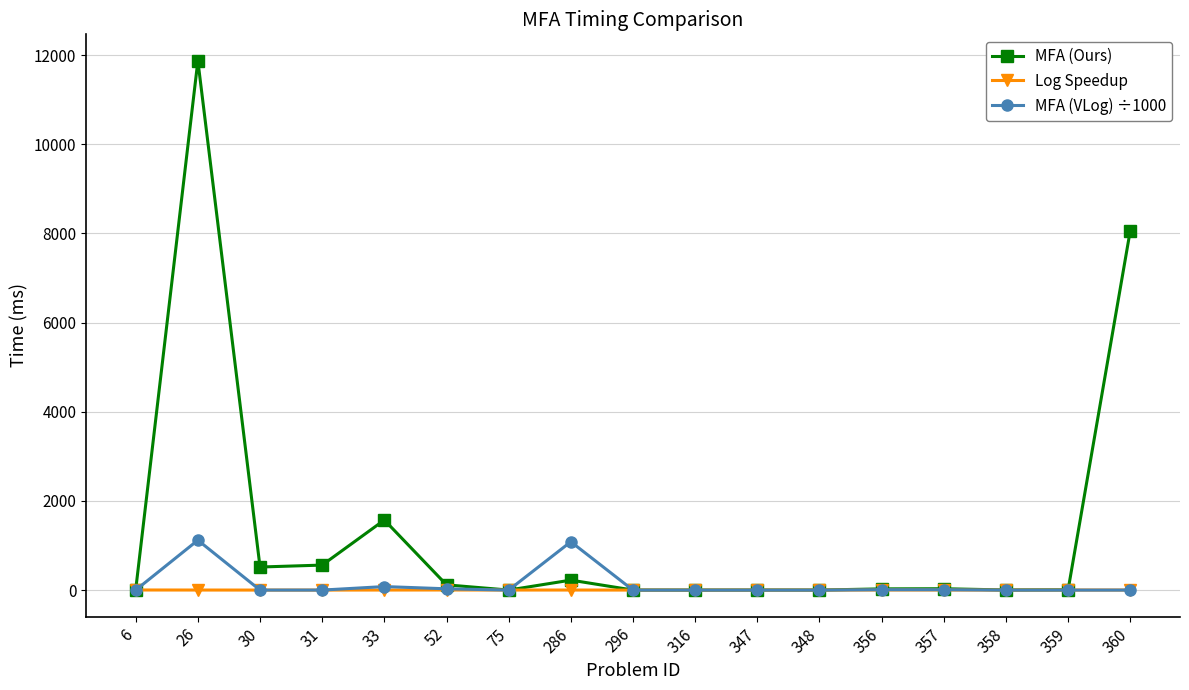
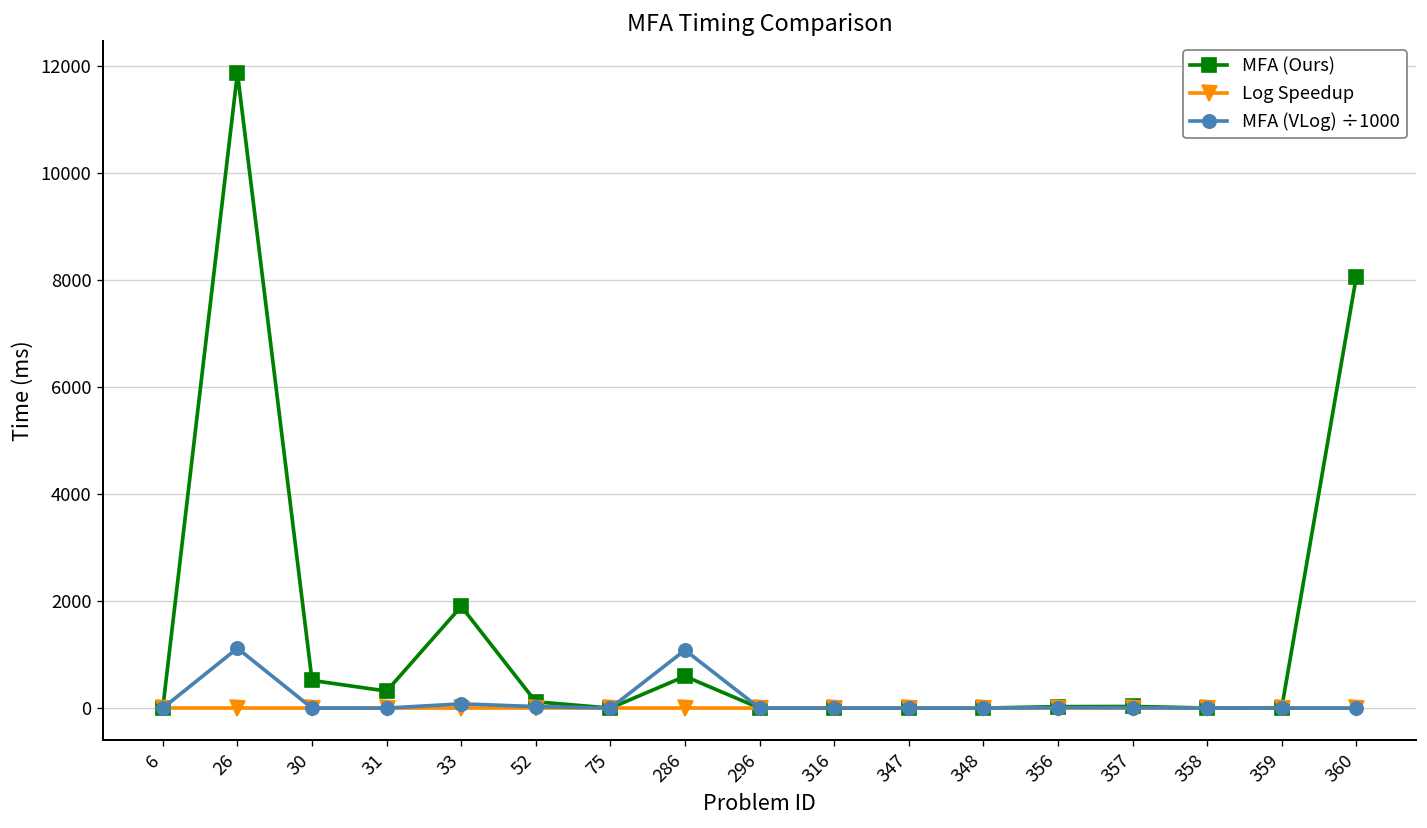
MFA (Ours), 31: 600 -> 300
MFA (Ours), 33: 1600 -> 1900
MFA (Ours), 286: 200 -> 600
